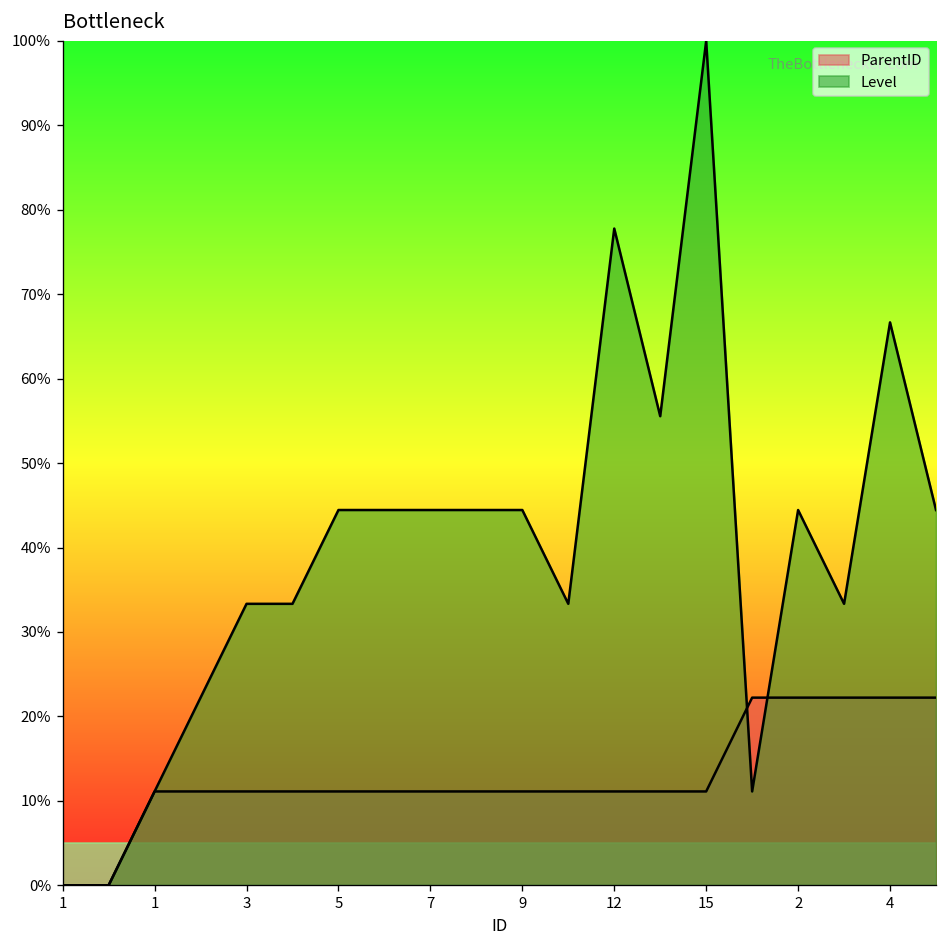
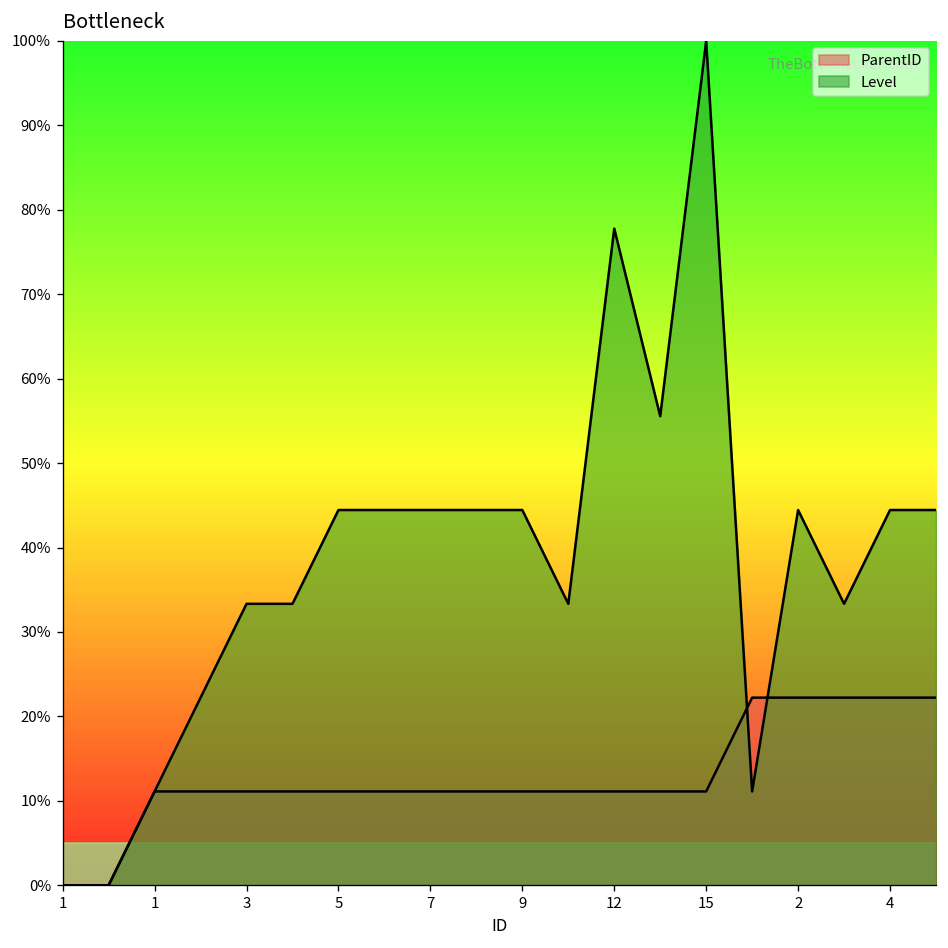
Level, 4: 67% -> 44%
